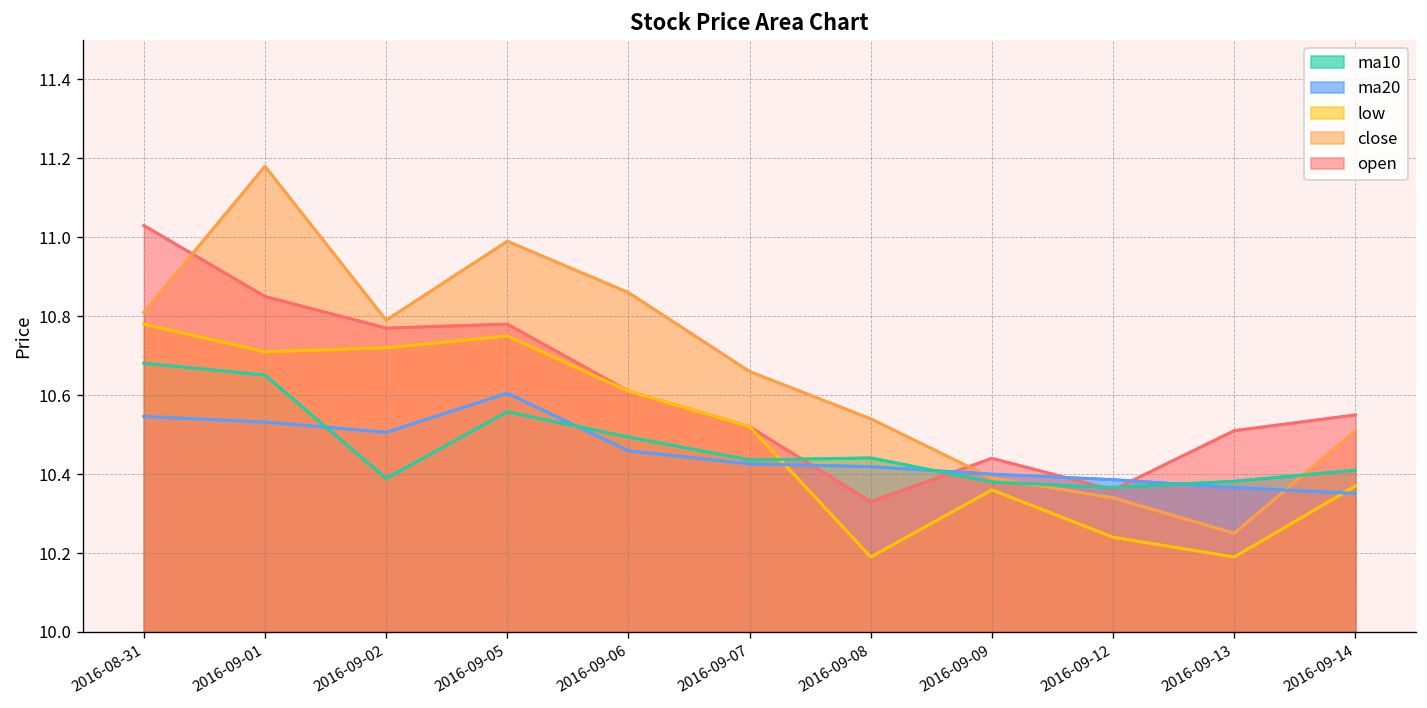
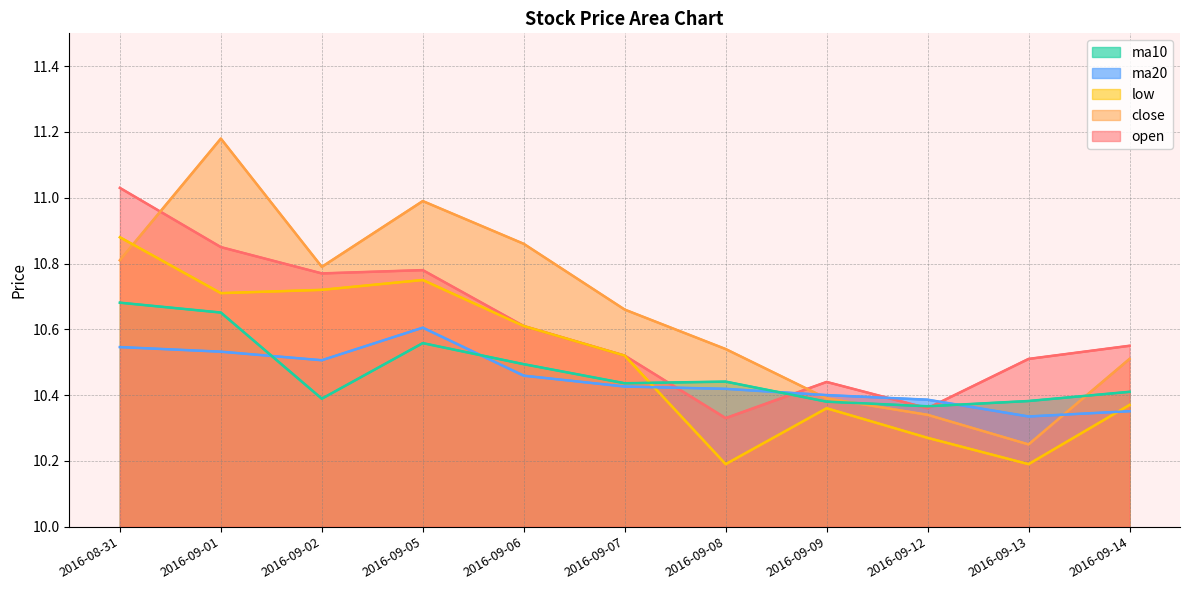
low, 2016-08-31: 10.78 -> 10.88
low, 2016-09-12: 10.24 -> 10.27
ma20, 2016-09-13: 10.37 -> 10.34
